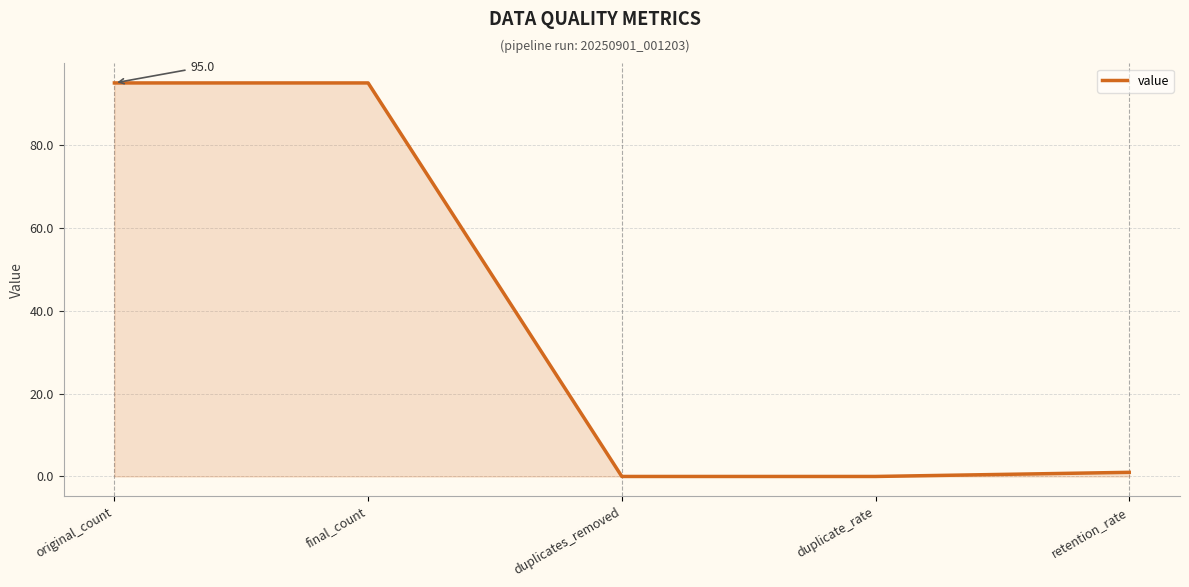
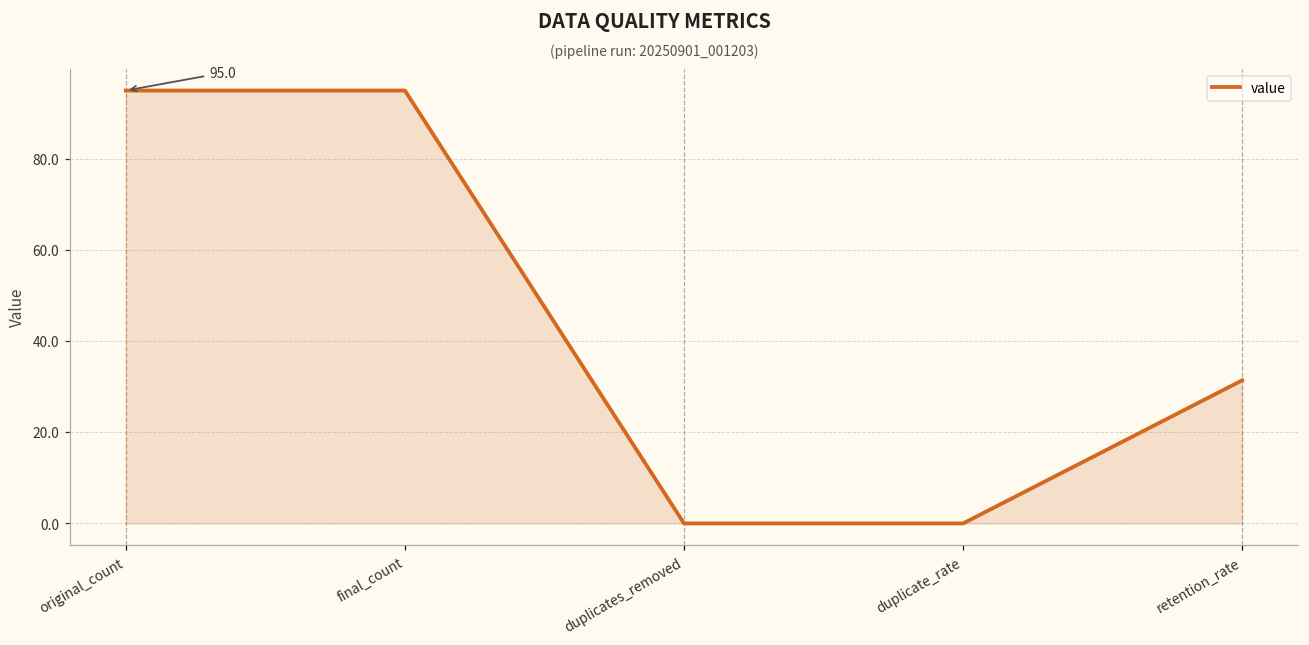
retention_rate: 1 -> 31
